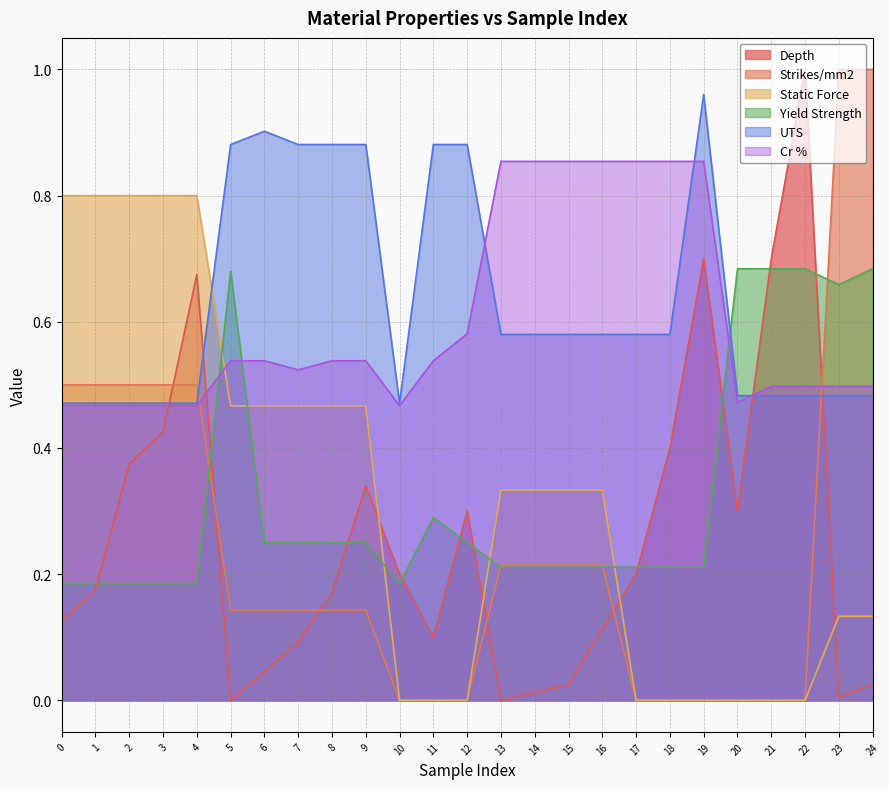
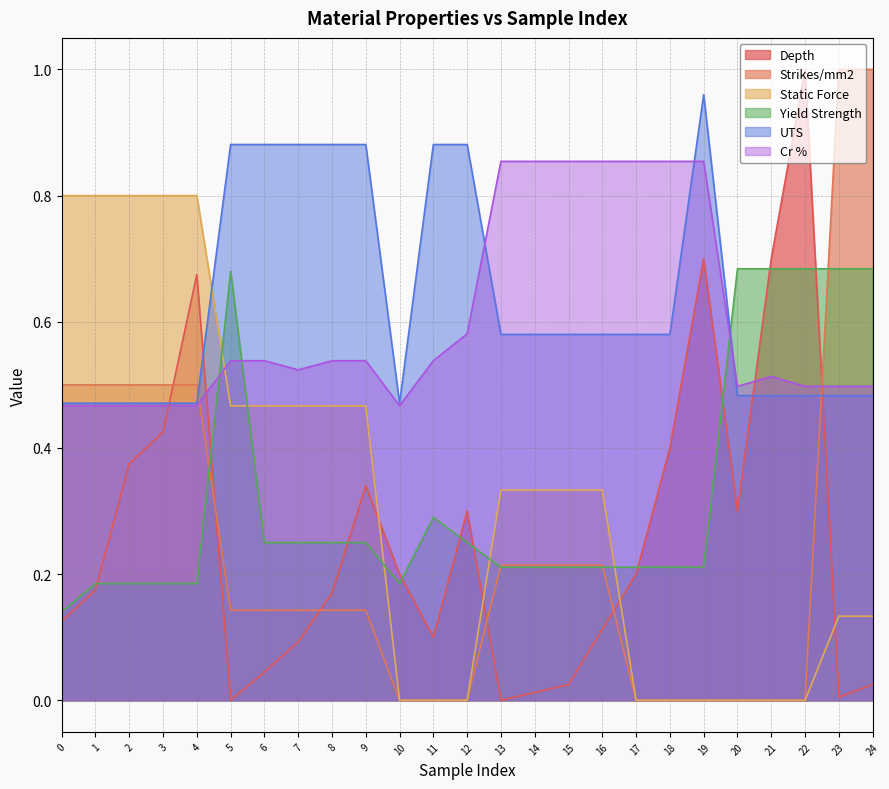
Yield Strength, 0: 0.19 -> 0.14
UTS, 6: 0.90 -> 0.88
Cr %, 20: 0.47 -> 0.50
Cr %, 21: 0.50 -> 0.51
Yield Strength, 23: 0.66 -> 0.68
